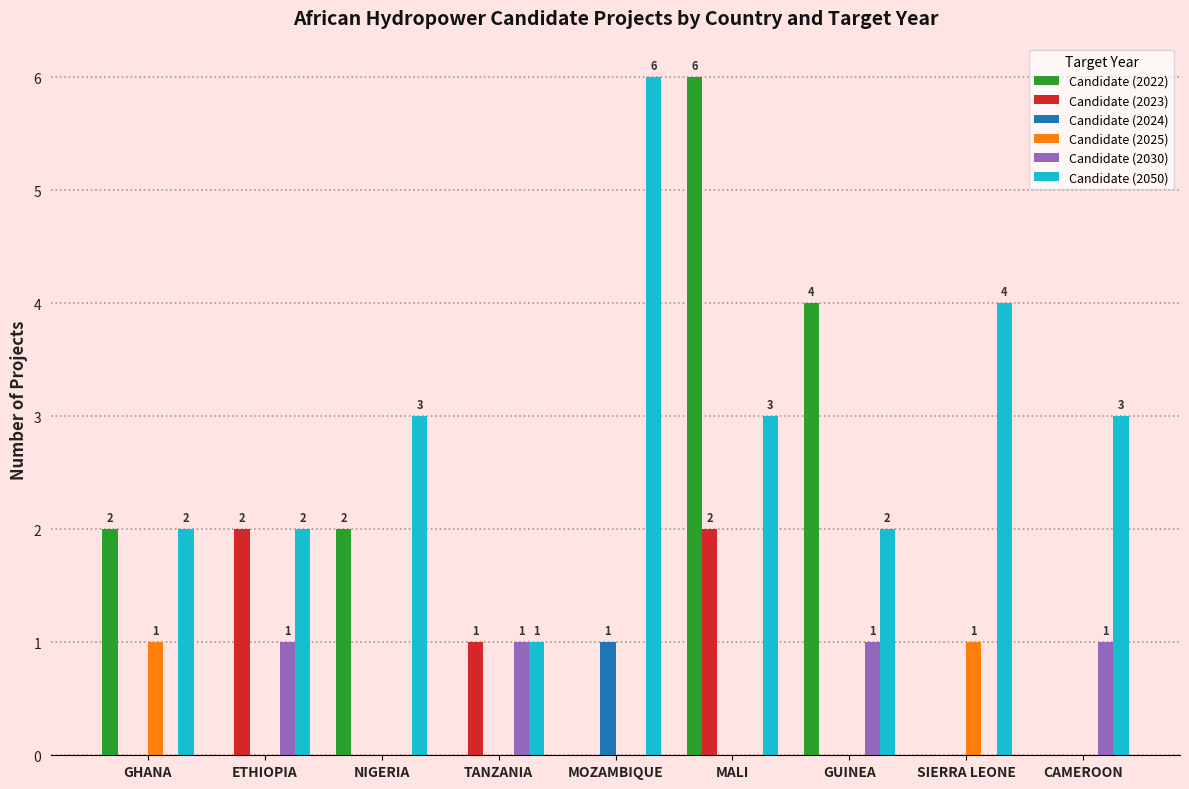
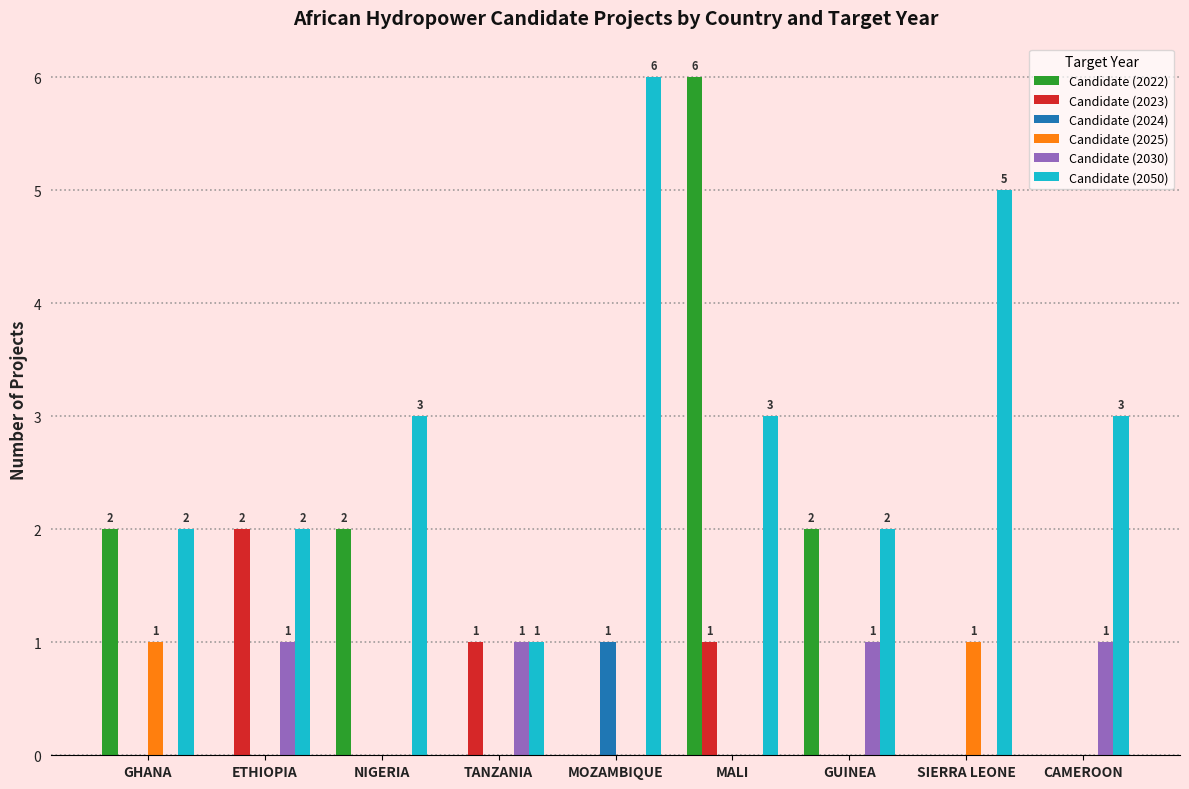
Candidate (2023), MALI: 2 -> 1
Candidate (2022), GUINEA: 4 -> 2
Candidate (2050), SIERRA LEONE: 4 -> 5
